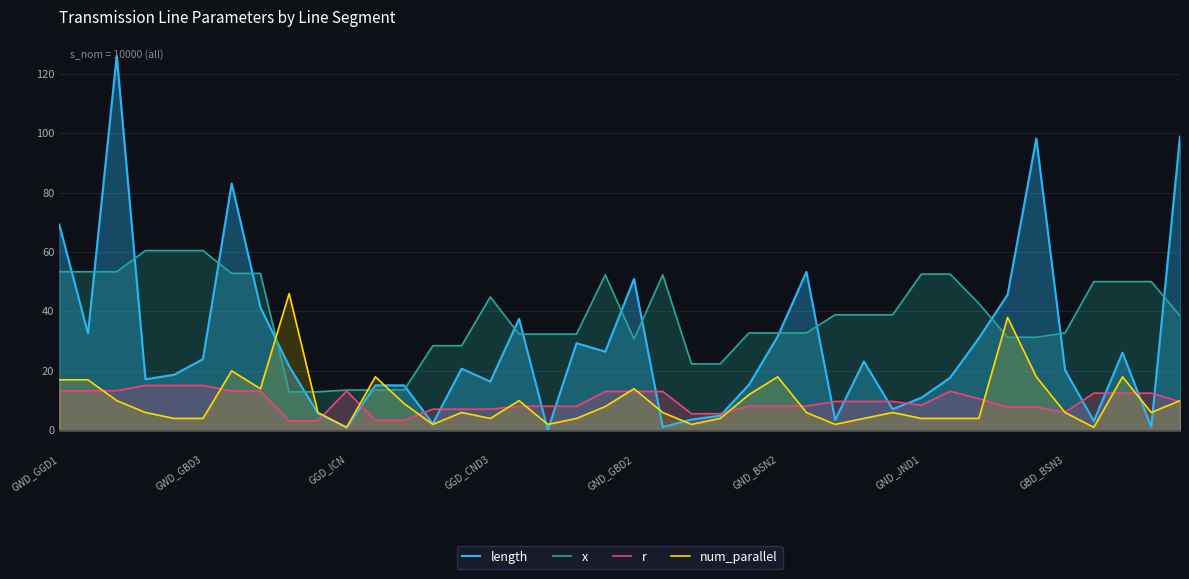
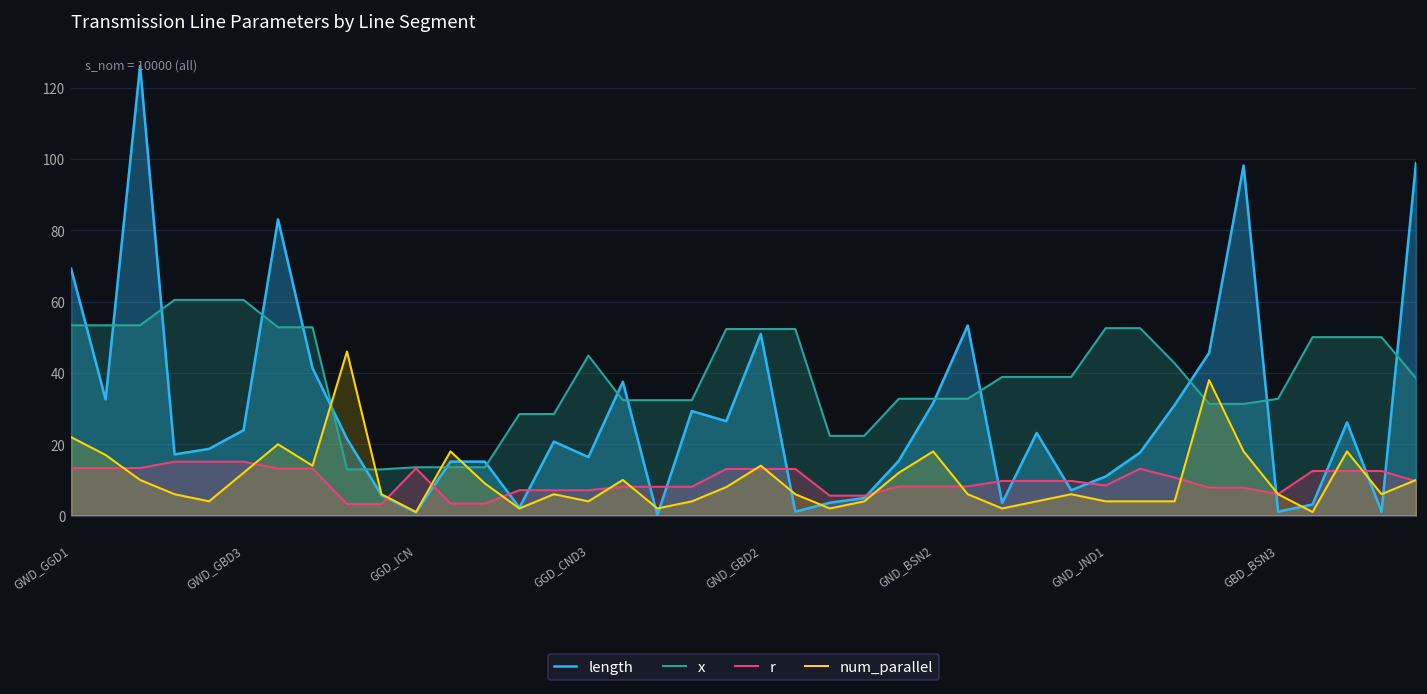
num_parallel, GWD_GGD1: 17 -> 22
num_parallel, GWD_GBD3: 4 -> 12
x, GND_GBD2: 31 -> 52
length, GBD_BSN3: 20 -> 1
